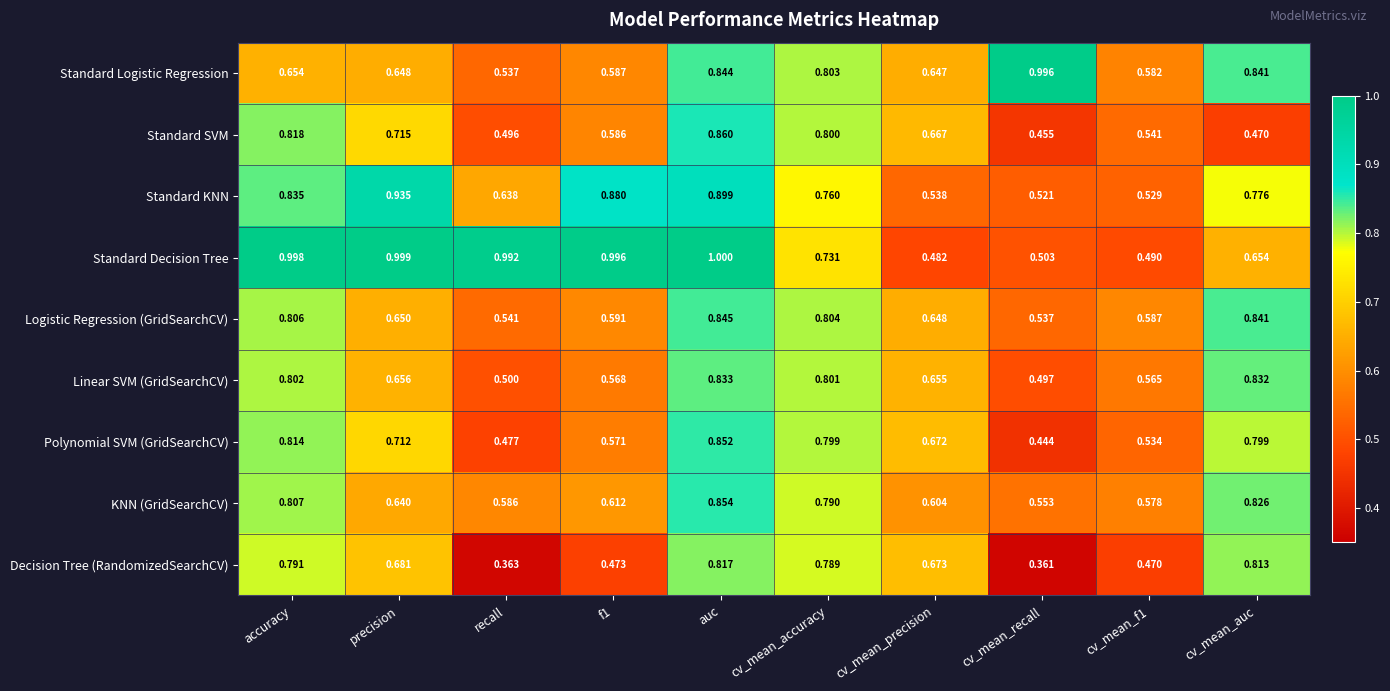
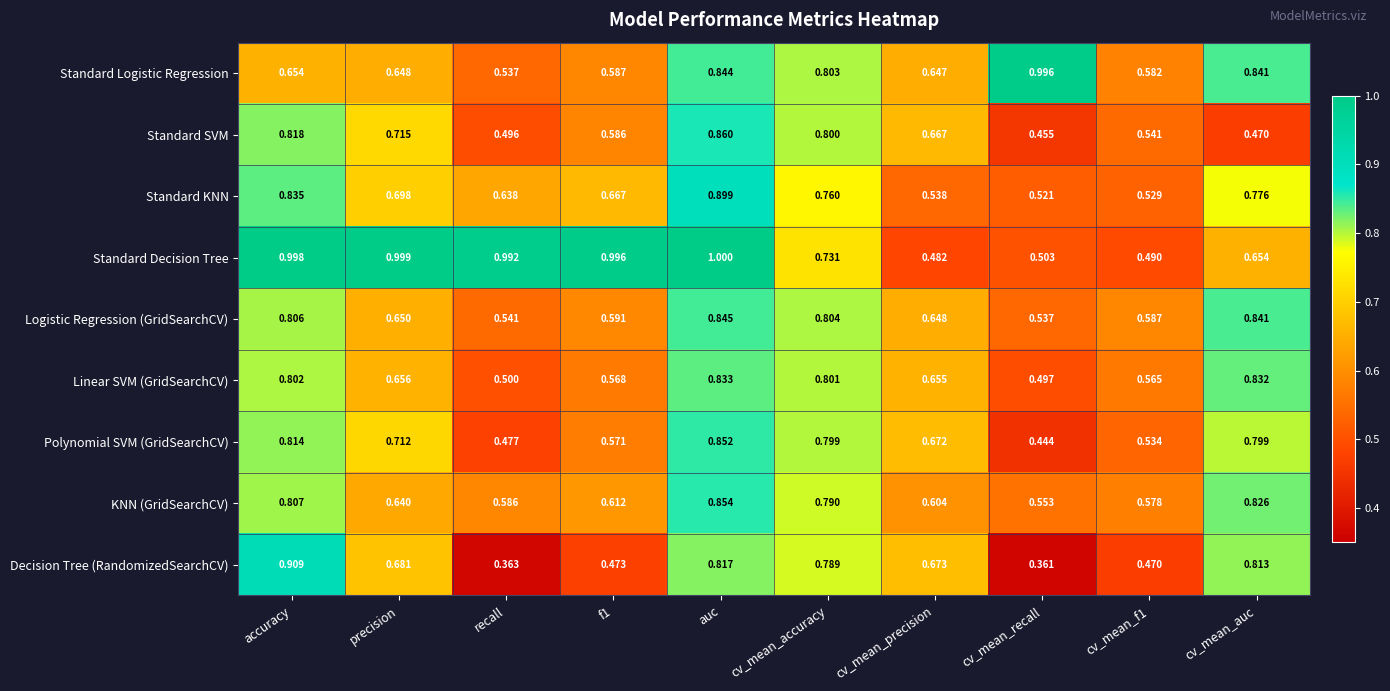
Standard KNN, precision: 0.935 -> 0.698
Standard KNN, f1: 0.880 -> 0.667
Decision Tree (RandomizedSearchCV), accuracy: 0.791 -> 0.909
